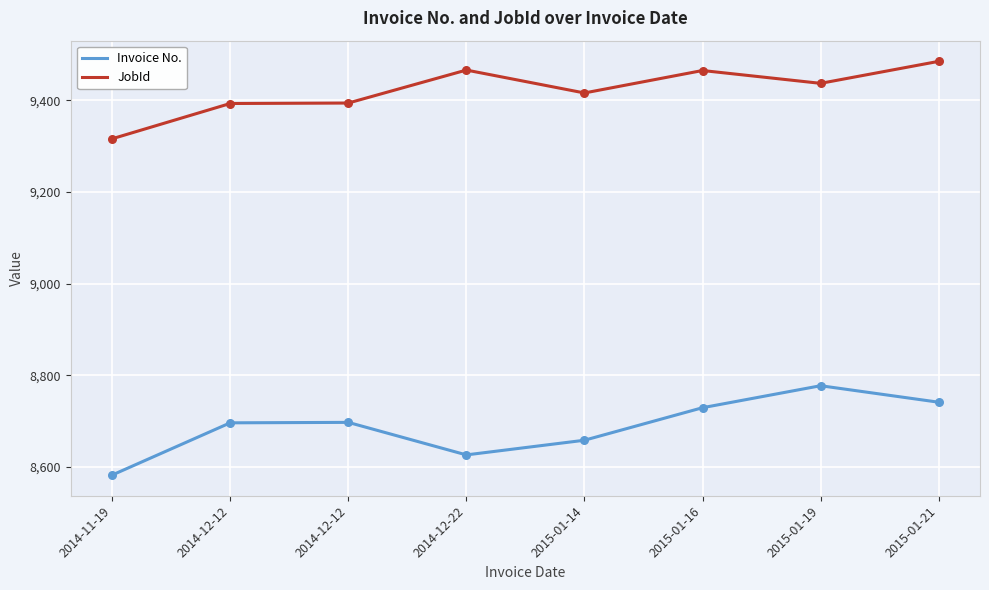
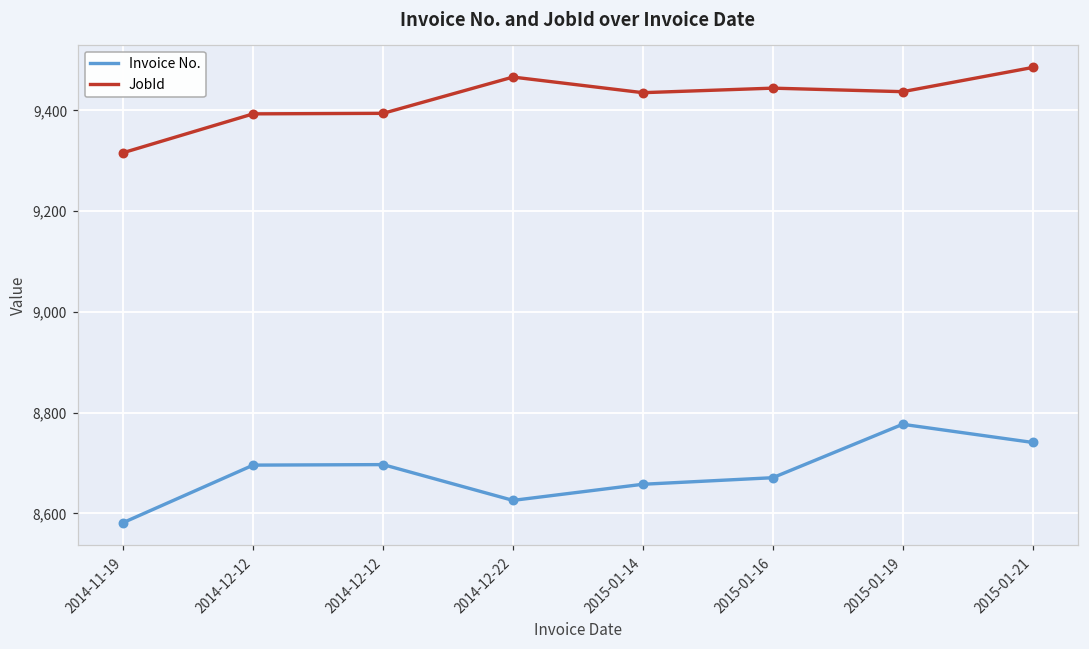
JobId, 2015-01-14: 9,420 -> 9,440
Invoice No., 2015-01-16: 8,730 -> 8,670
JobId, 2015-01-16: 9,470 -> 9,440
